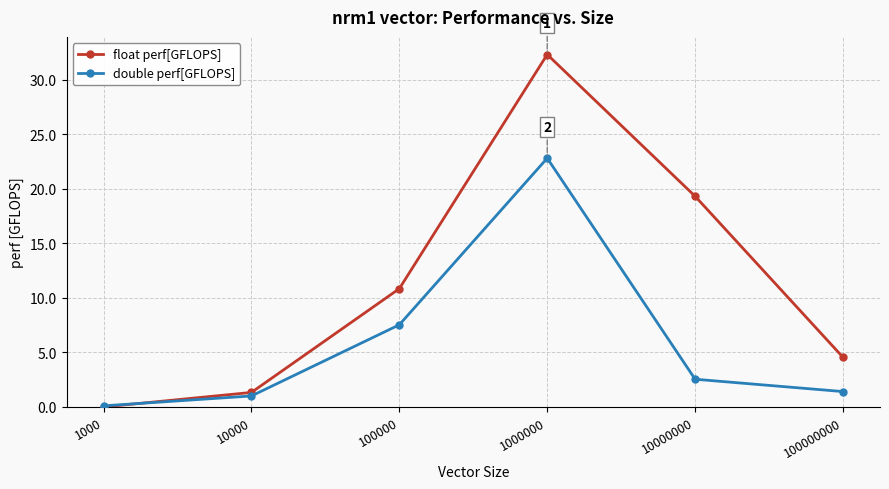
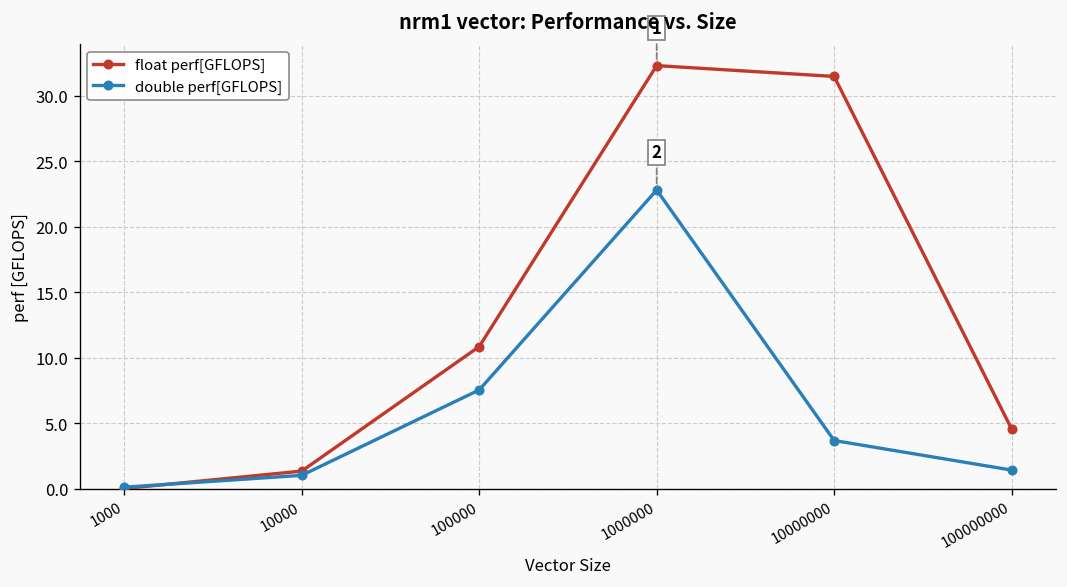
float perf[GFLOPS], 10000000: 19.3 -> 31.5
double perf[GFLOPS], 10000000: 2.5 -> 3.7
